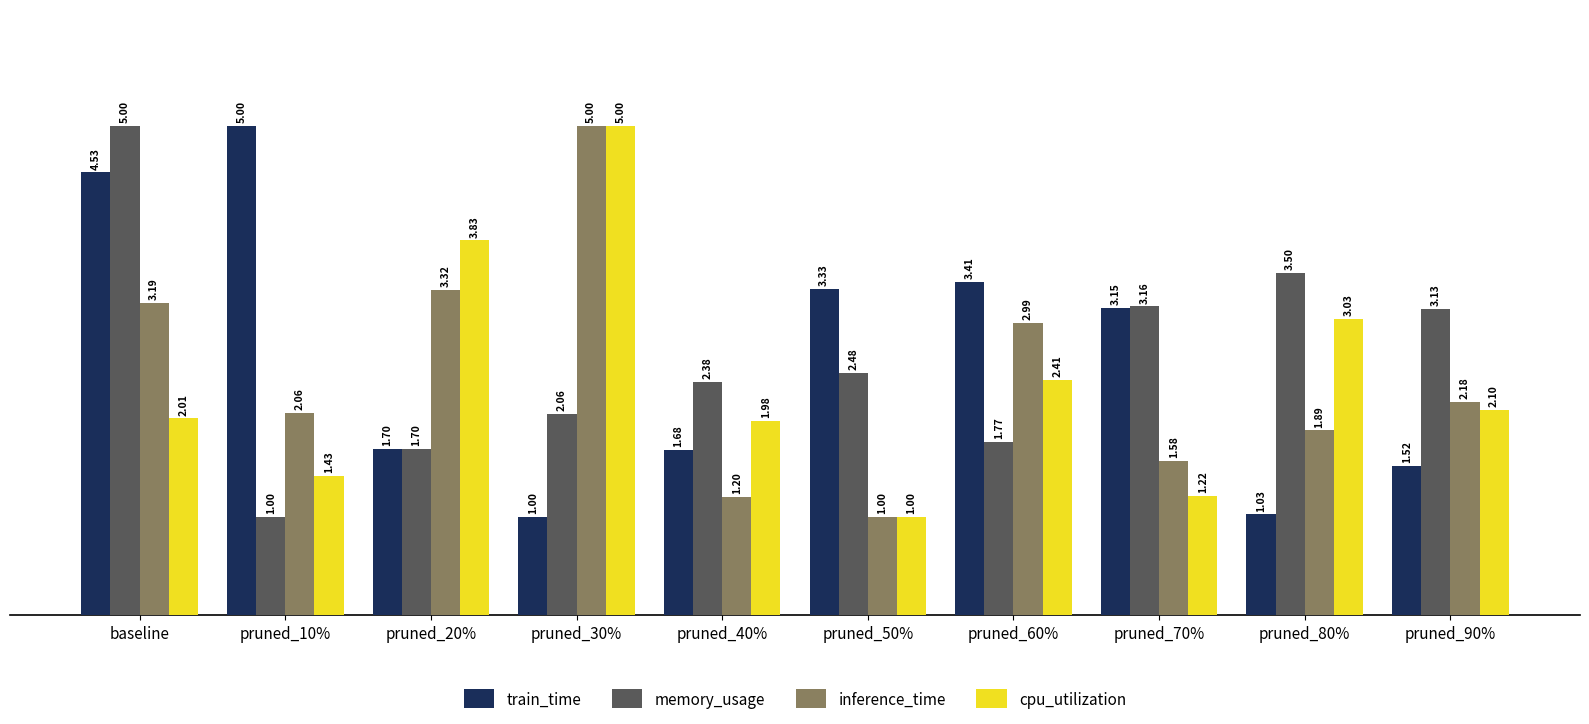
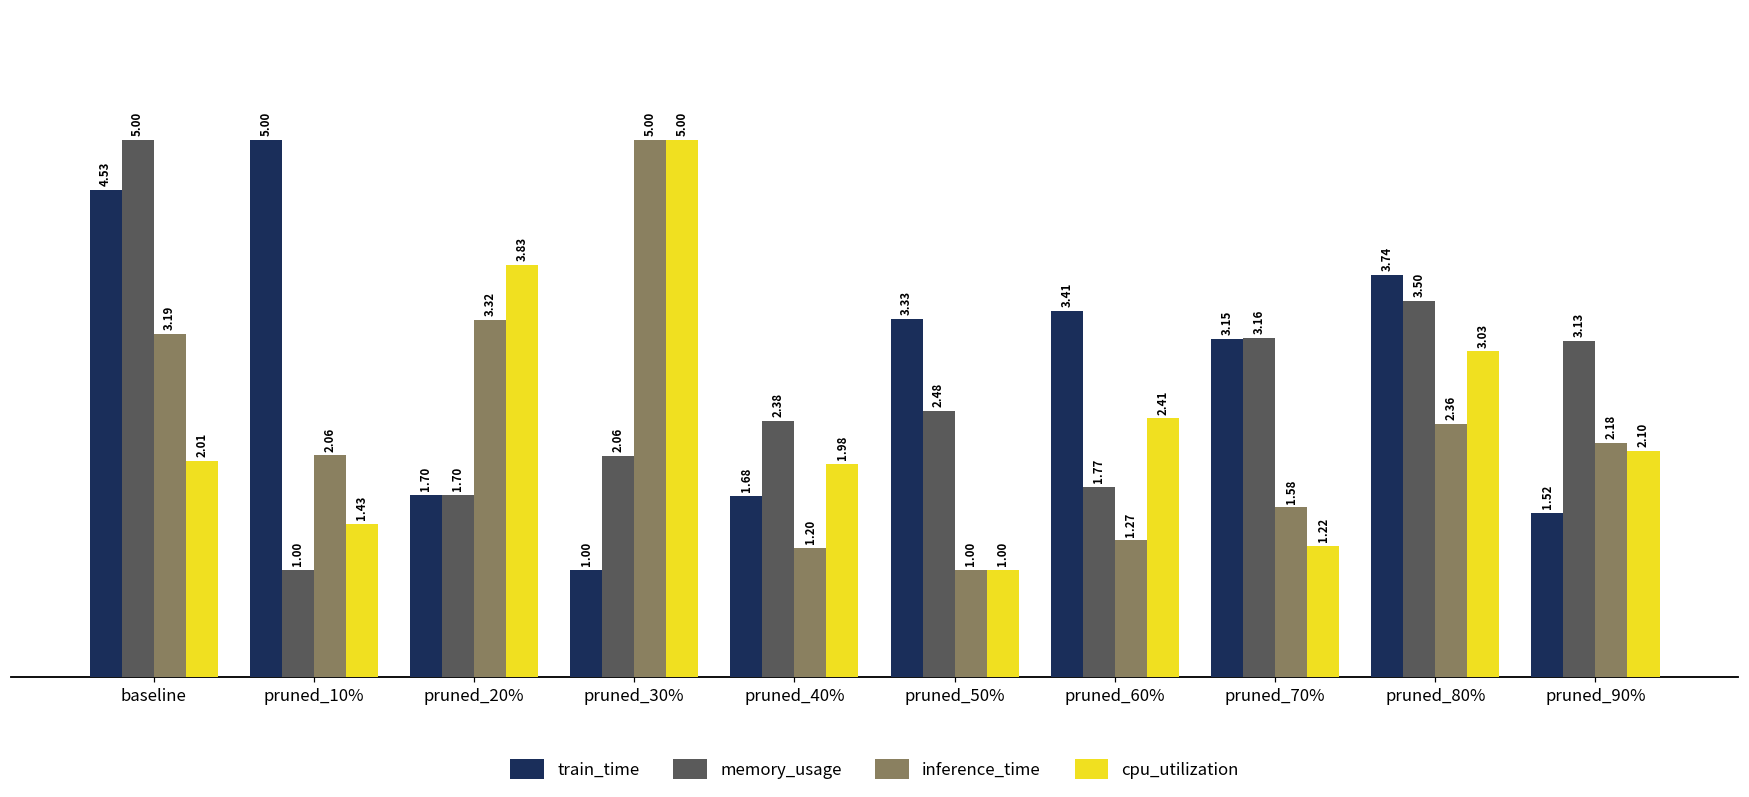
inference_time, pruned_60%: 2.99 -> 1.27
train_time, pruned_80%: 1.03 -> 3.74
inference_time, pruned_80%: 1.89 -> 2.36
